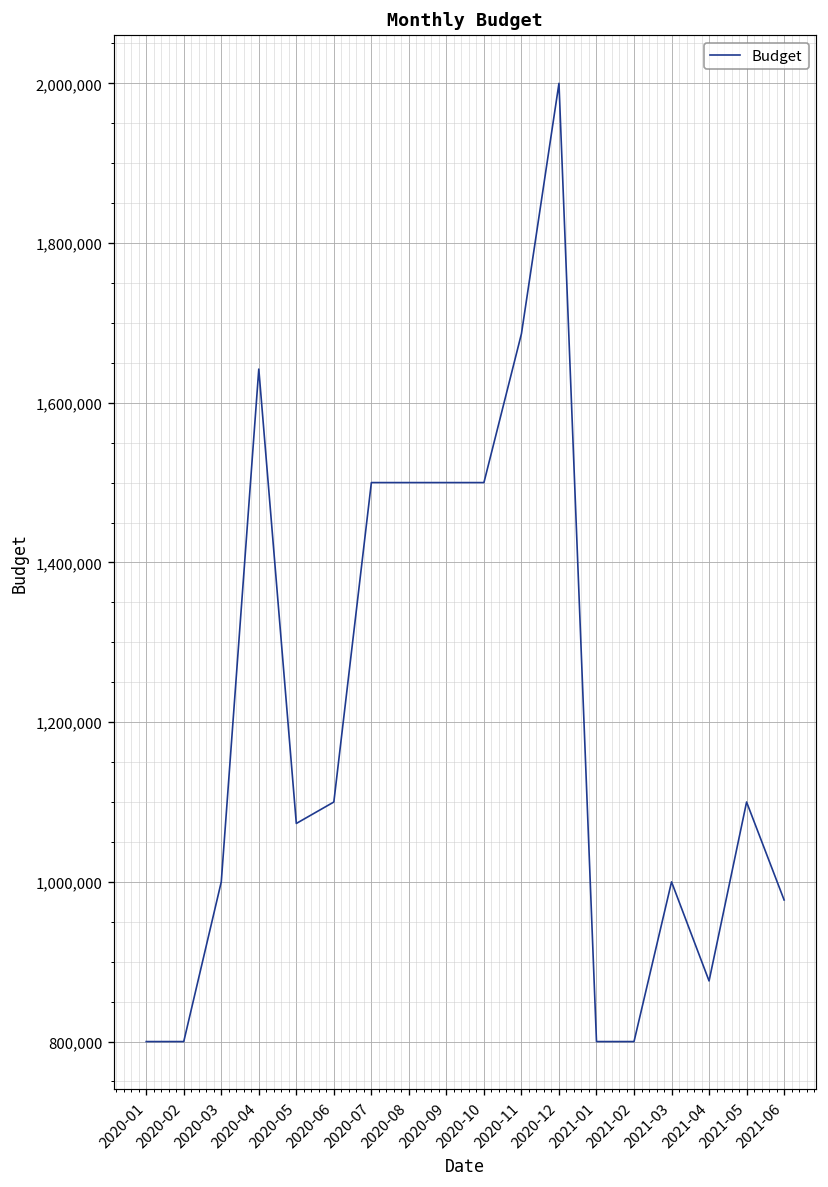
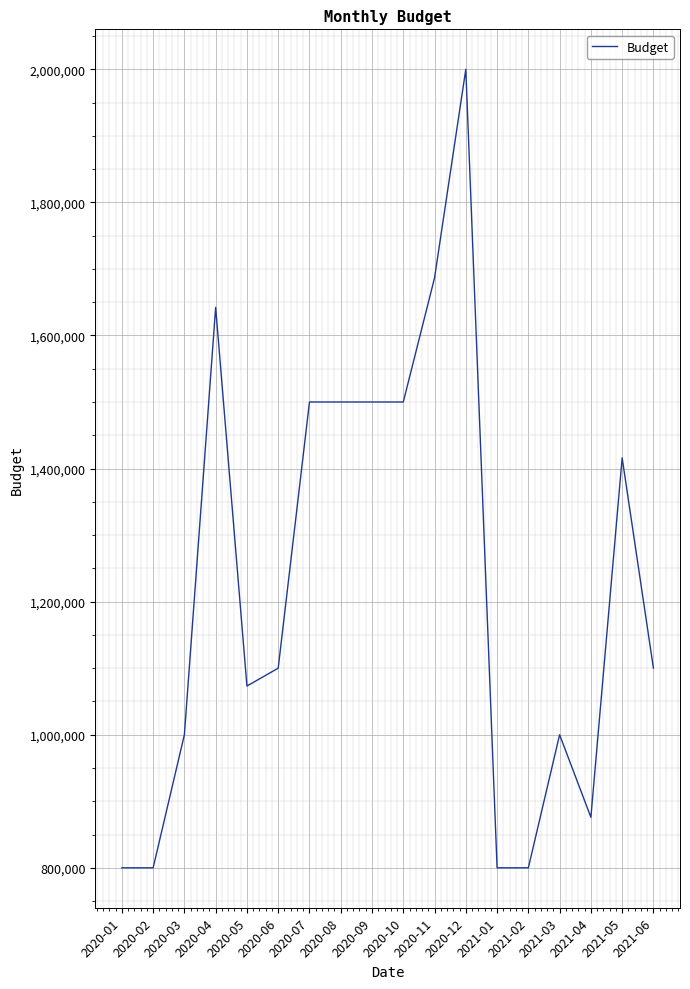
2021-05: 1,100,000 -> 1,420,000
2021-06: 980,000 -> 1,100,000
